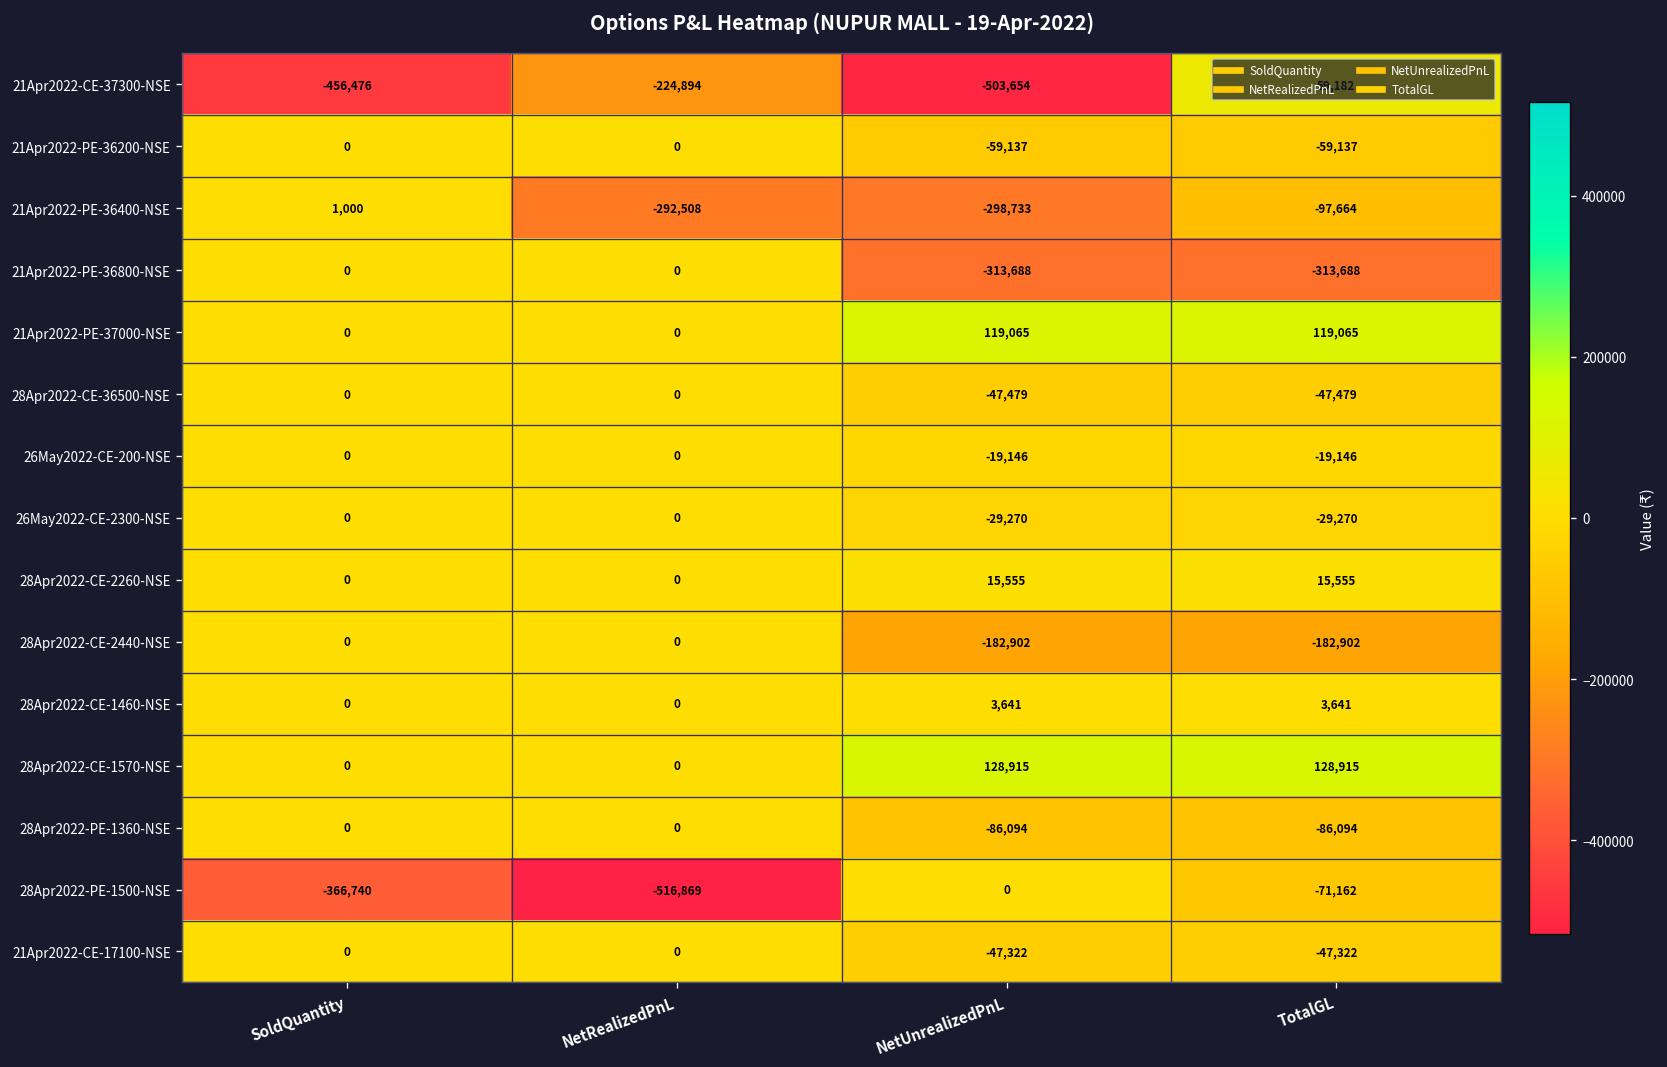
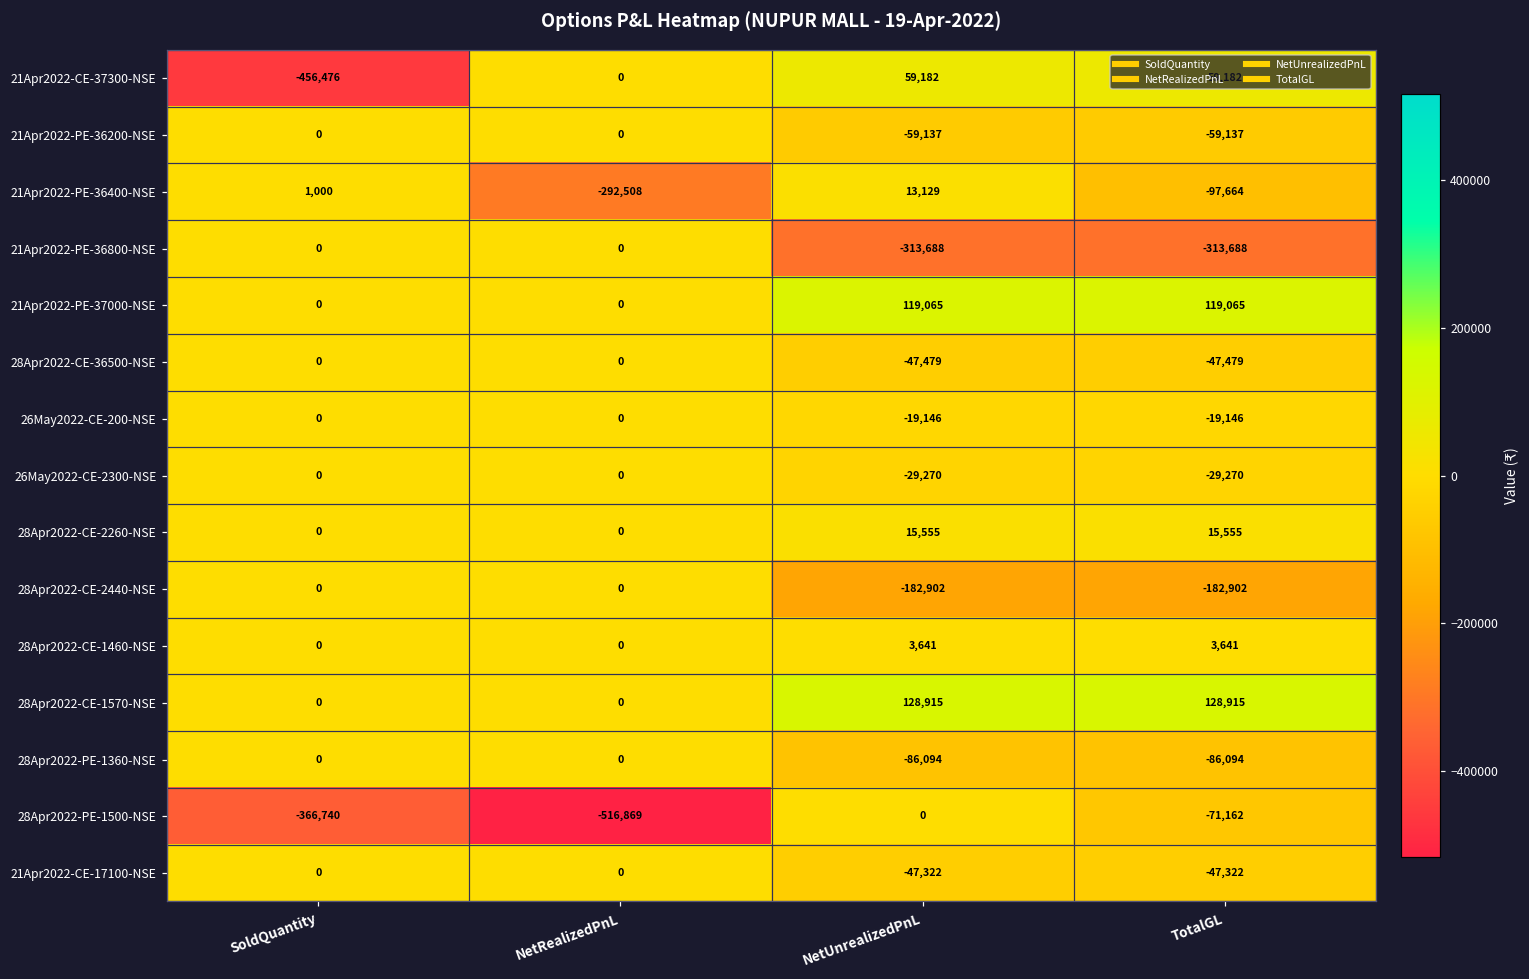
21Apr2022-CE-37300-NSE, NetRealizedPnL: -224,894 -> 0
21Apr2022-CE-37300-NSE, NetUnrealizedPnL: -503,654 -> 59,182
21Apr2022-PE-36400-NSE, NetUnrealizedPnL: -298,733 -> 13,129
